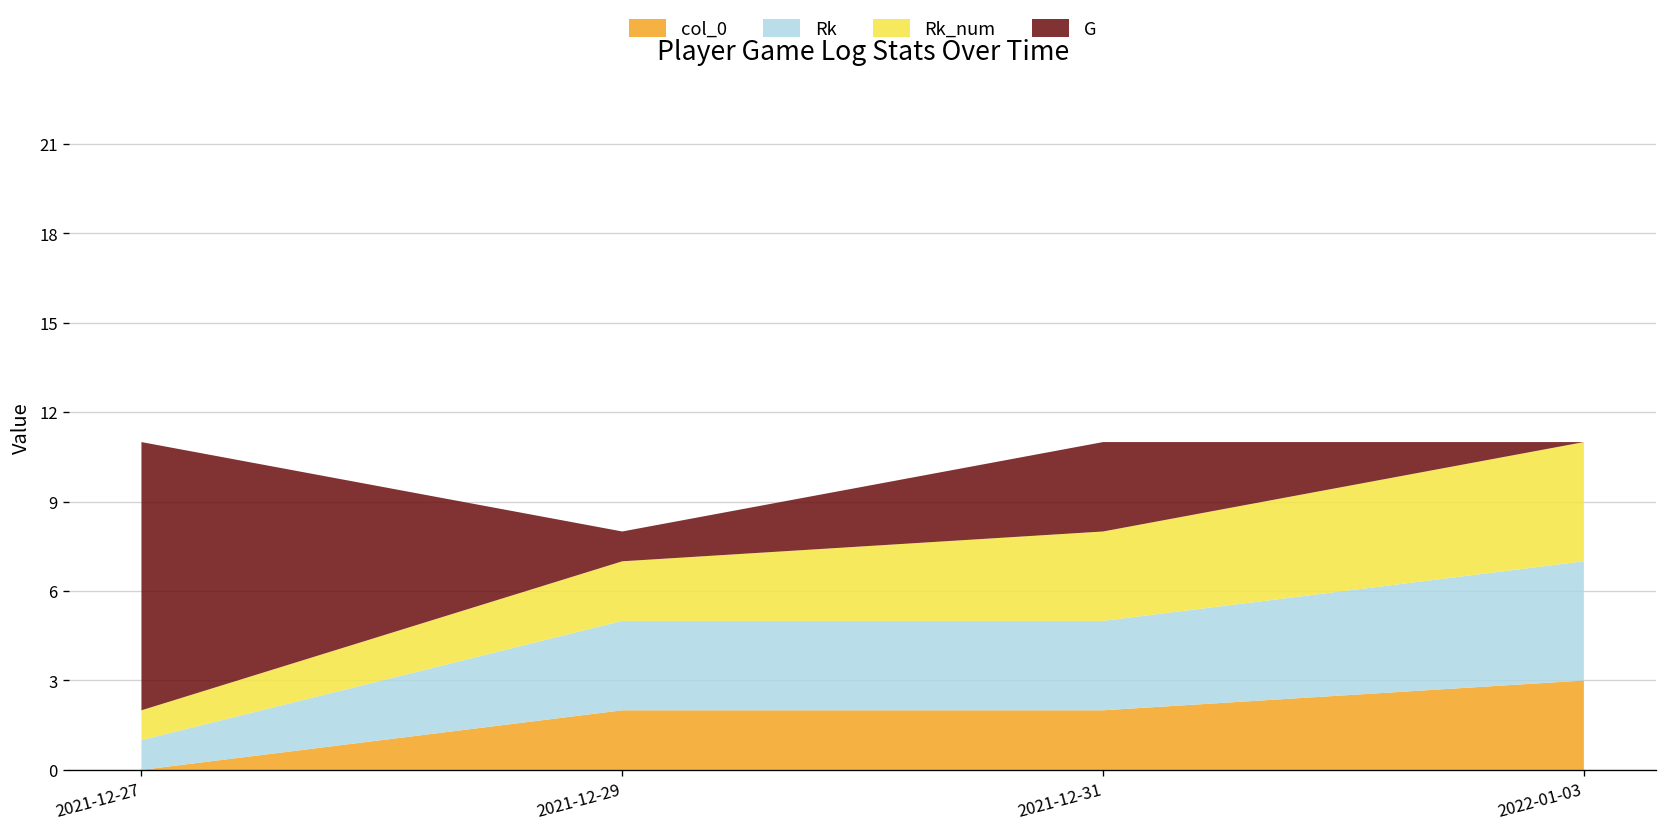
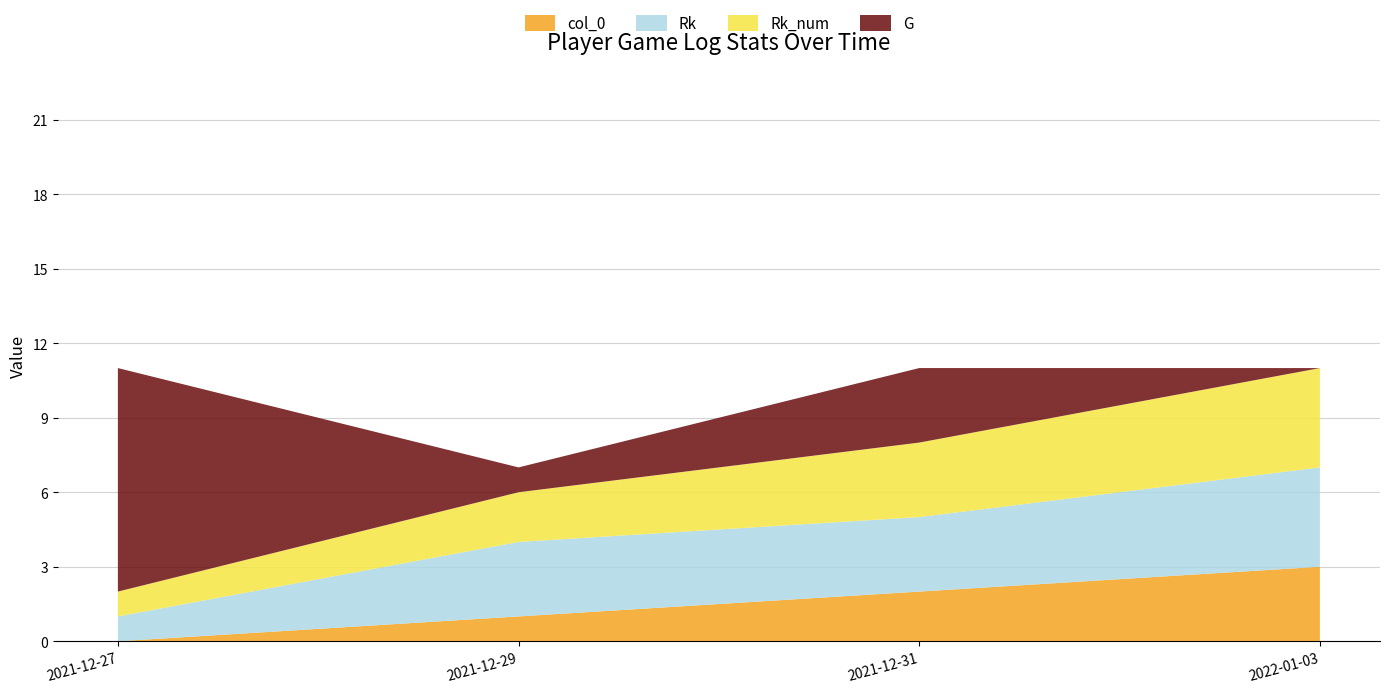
col_0, 2021-12-29: 2 -> 1
